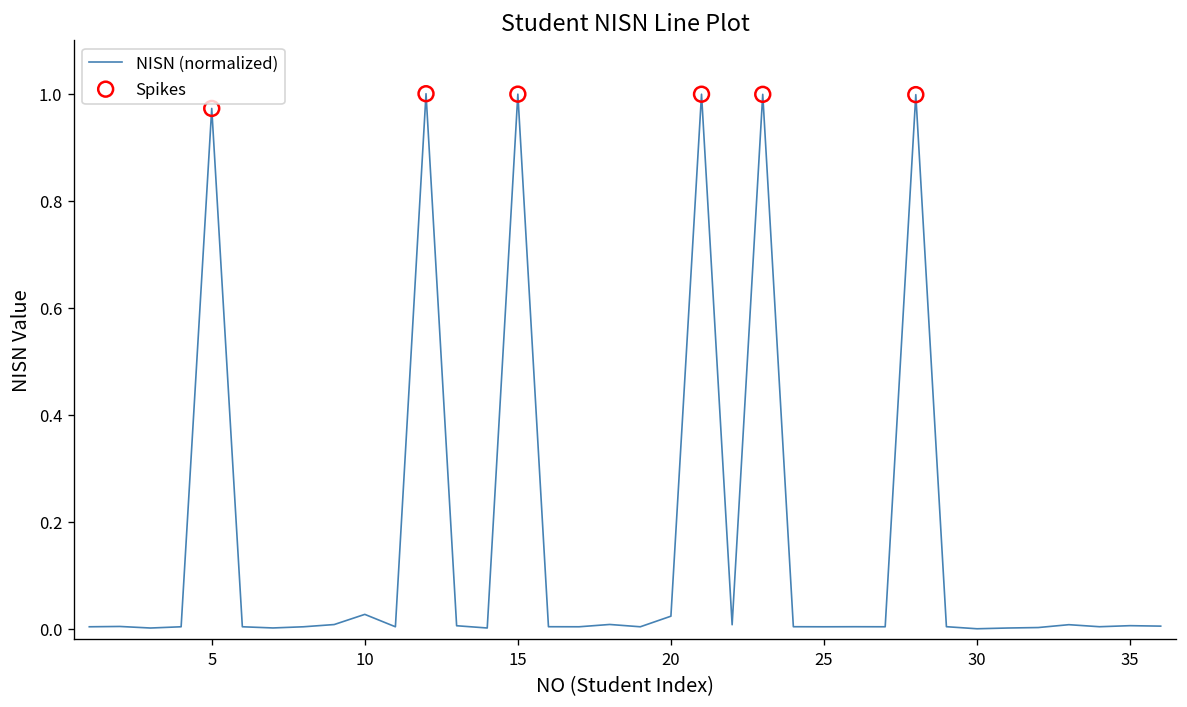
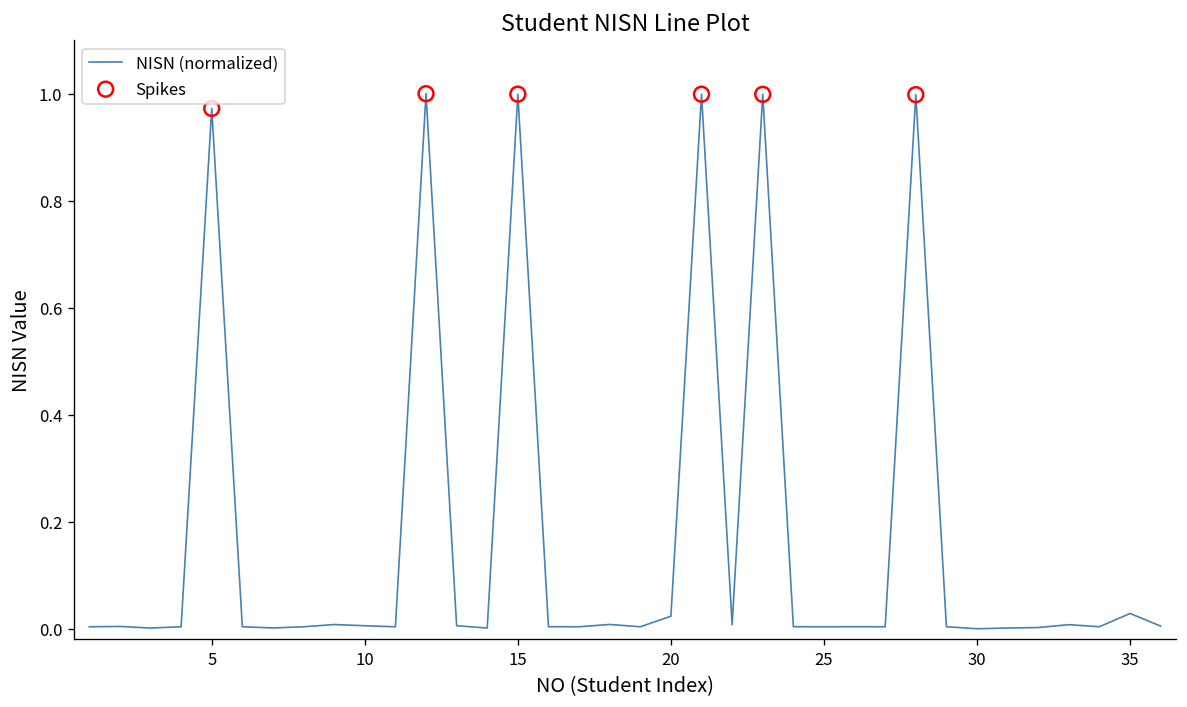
NISN (normalized), 10: 0.03 -> 0.01
NISN (normalized), 35: 0.01 -> 0.03
